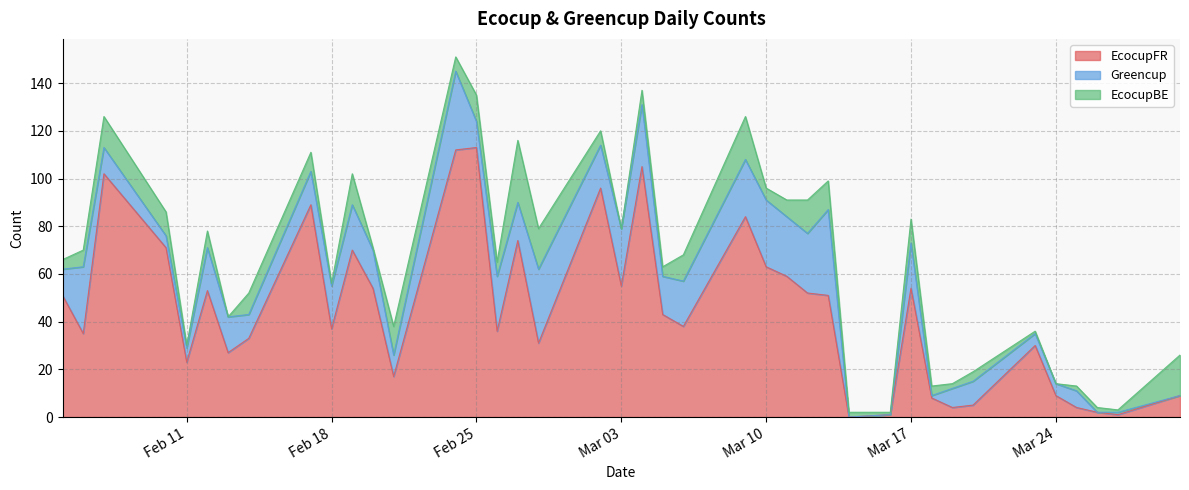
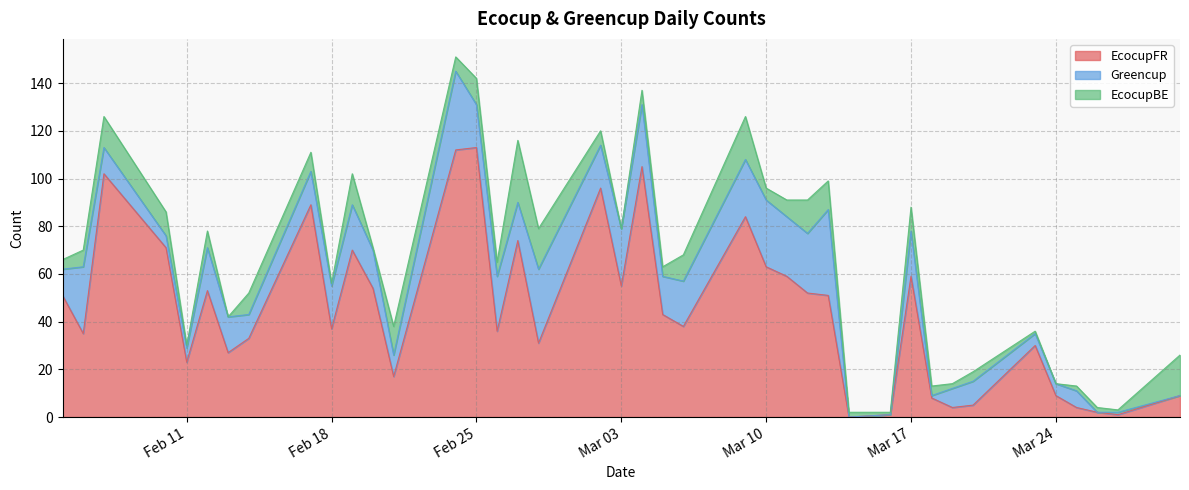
Greencup, Feb 25: 11 -> 18
EcocupFR, Mar 17: 54 -> 59
